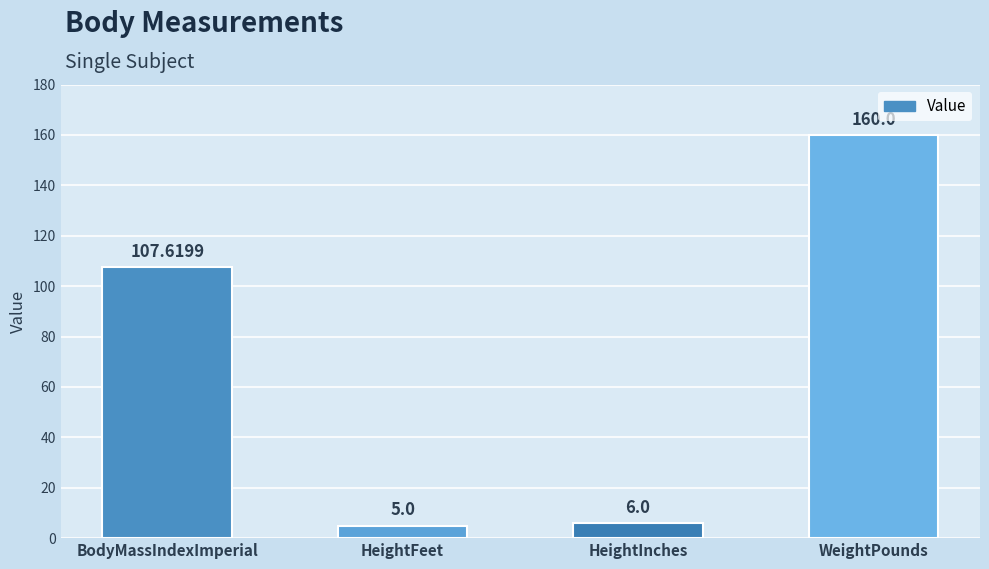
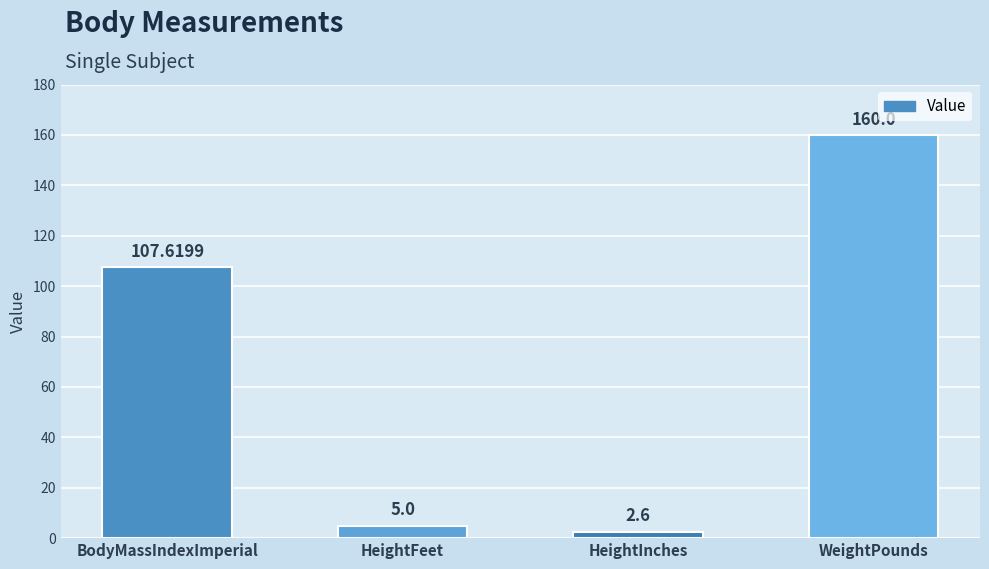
HeightInches: 6.0 -> 2.6
